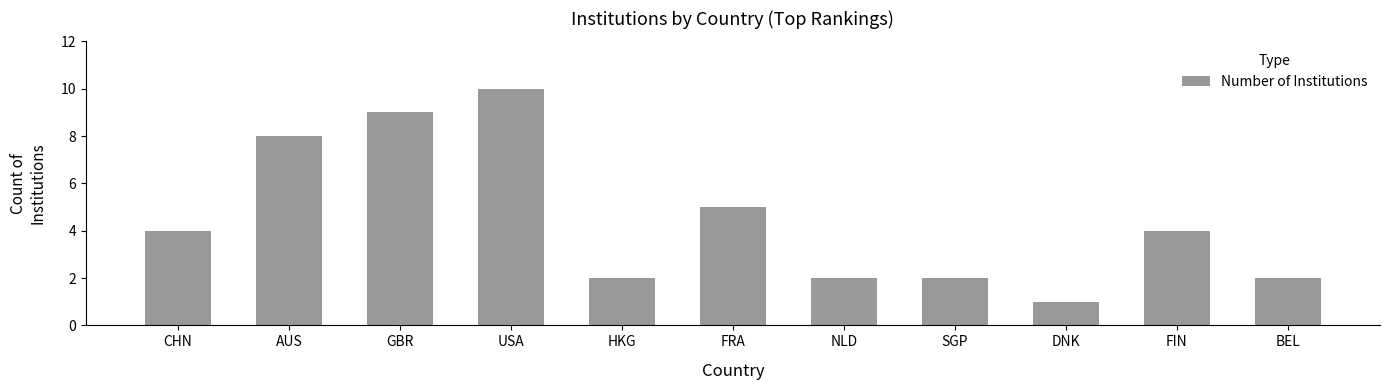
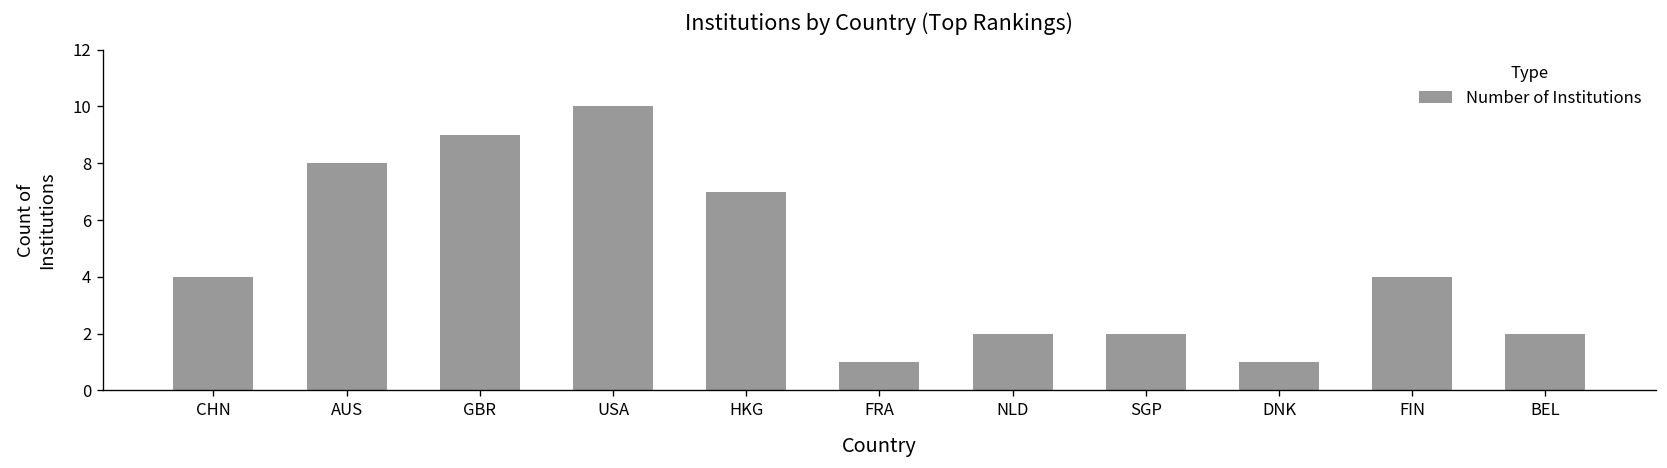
HKG: 2 -> 7
FRA: 5 -> 1
